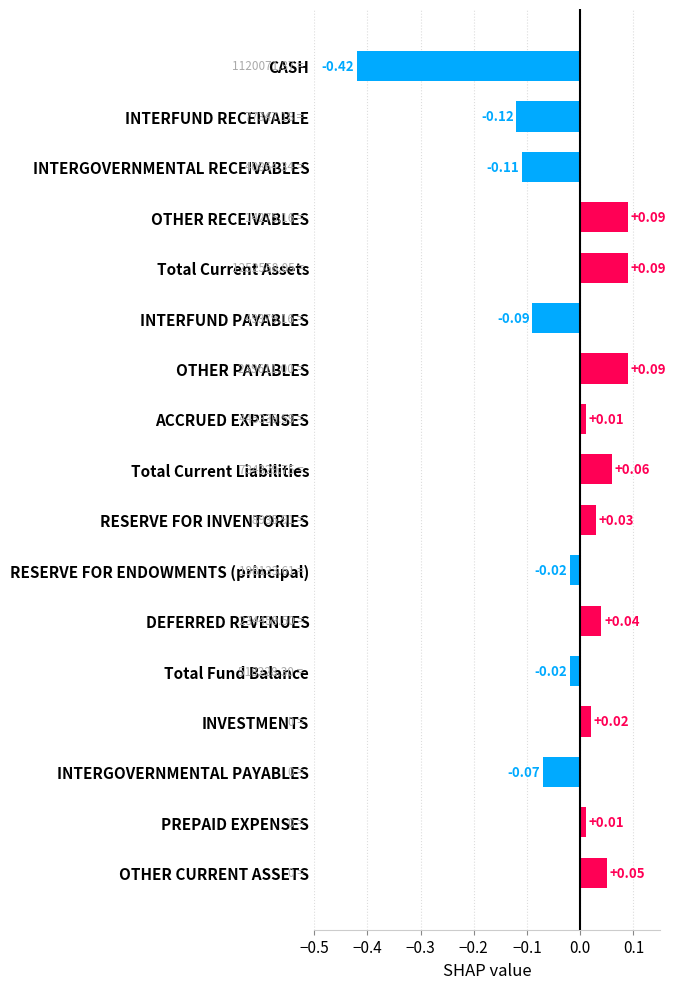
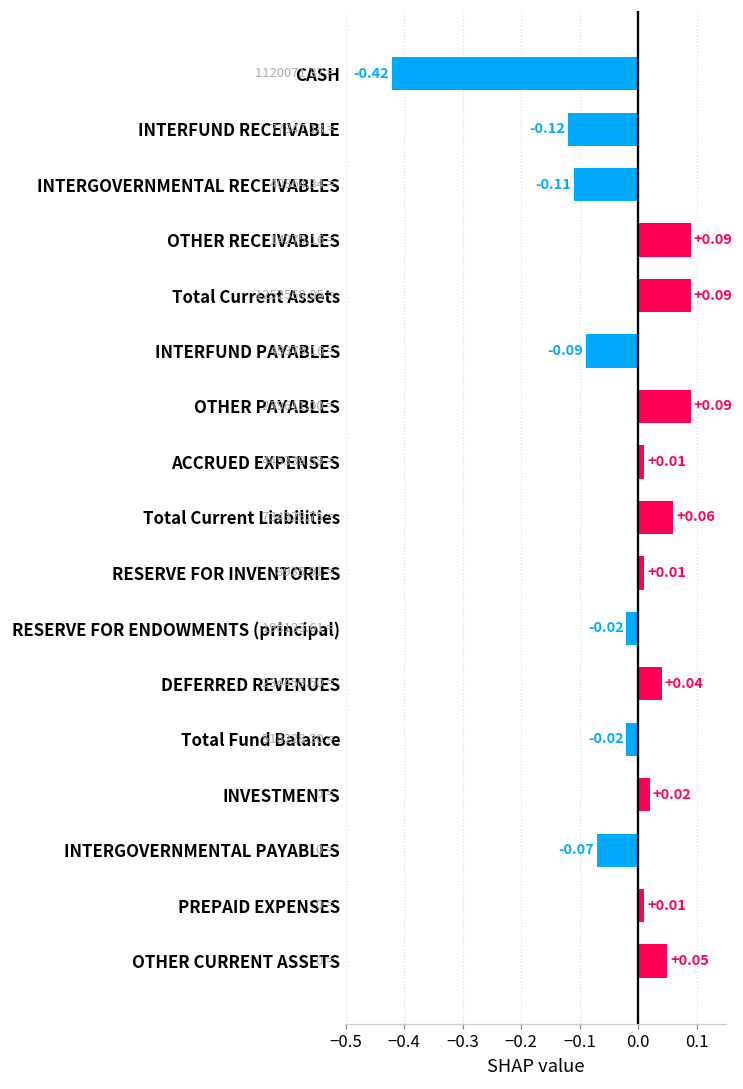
RESERVE FOR INVENTORIES: +0.03 -> +0.01
